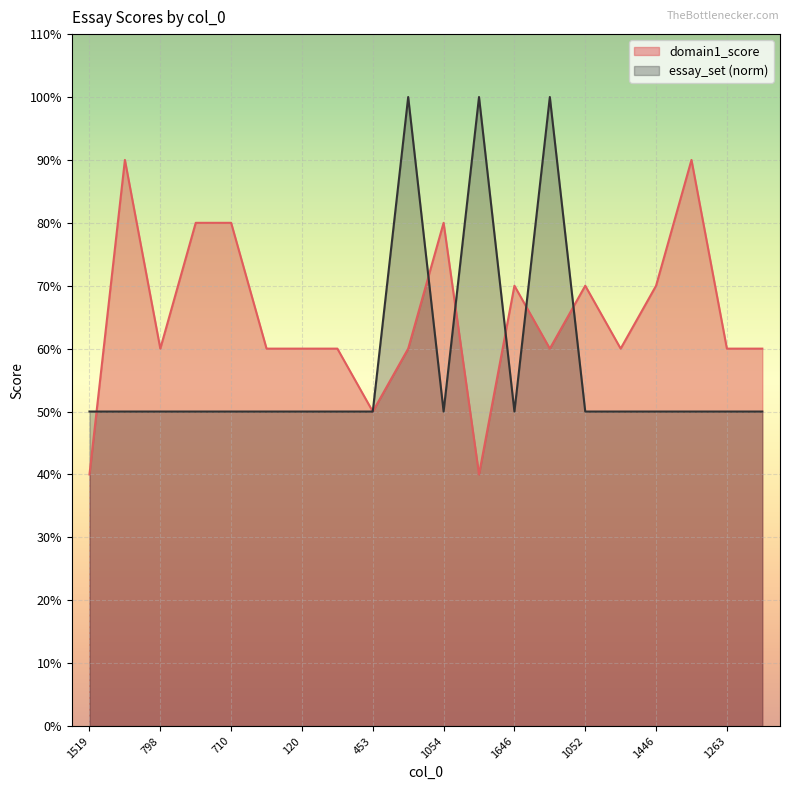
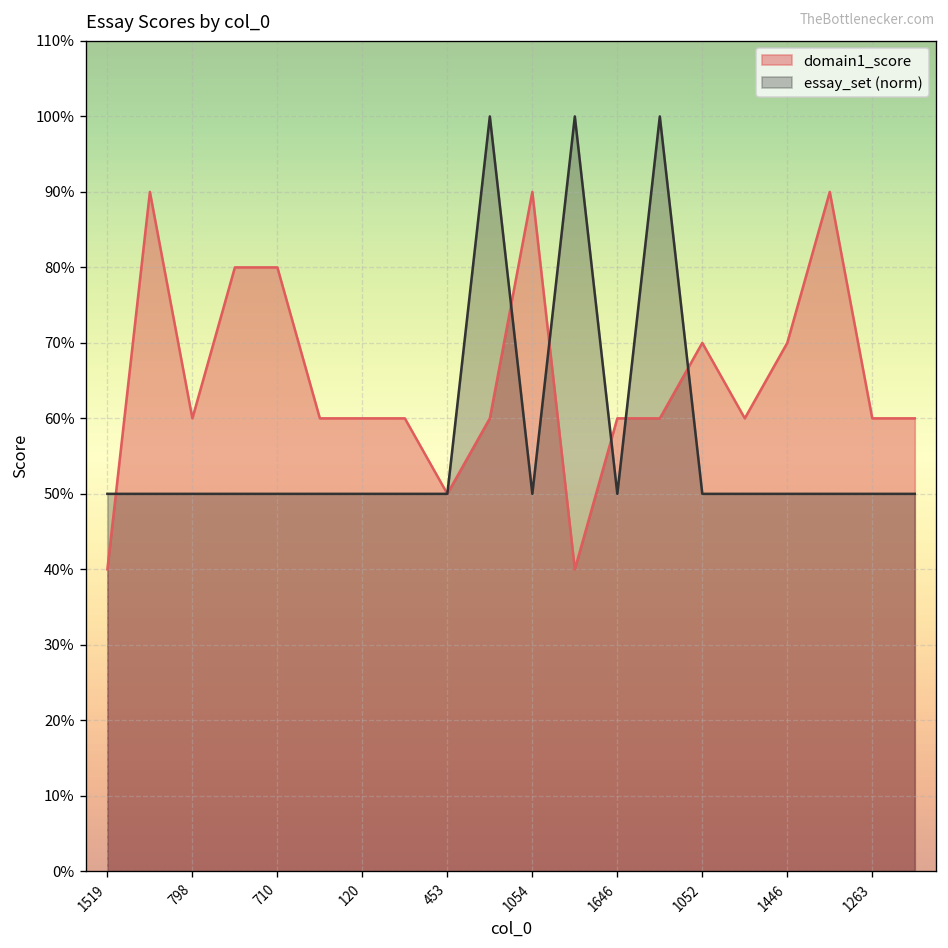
domain1_score, 1054: 80% -> 90%
domain1_score, 1646: 70% -> 60%
